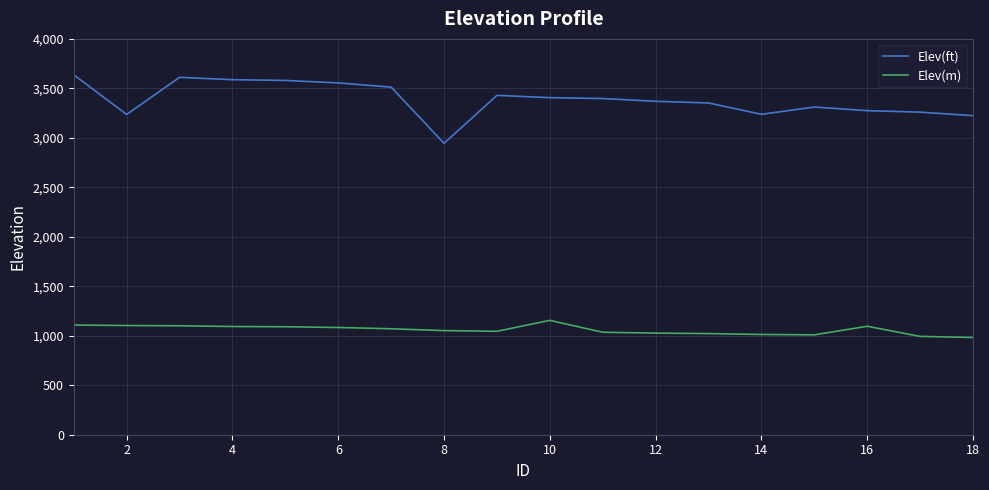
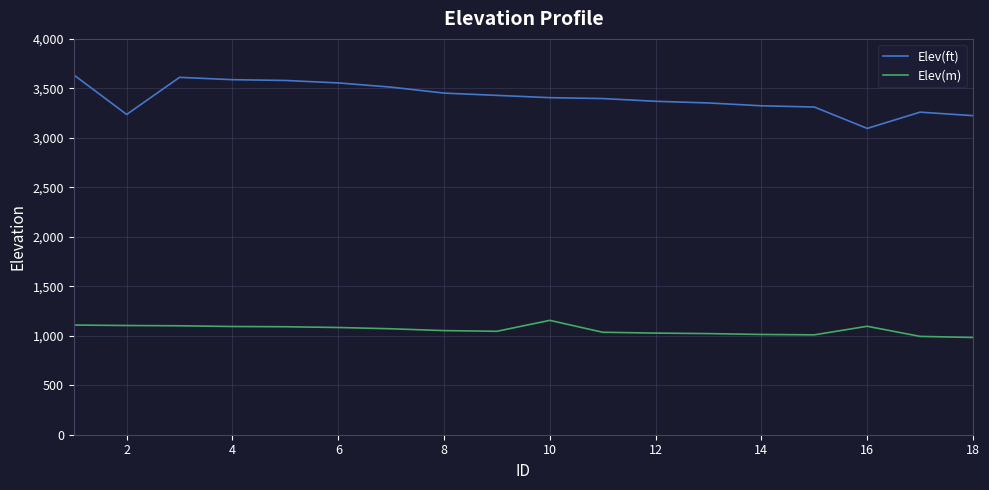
Elev(ft), 8: 2,900 -> 3,500
Elev(ft), 14: 3,200 -> 3,300
Elev(ft), 16: 3,300 -> 3,100
